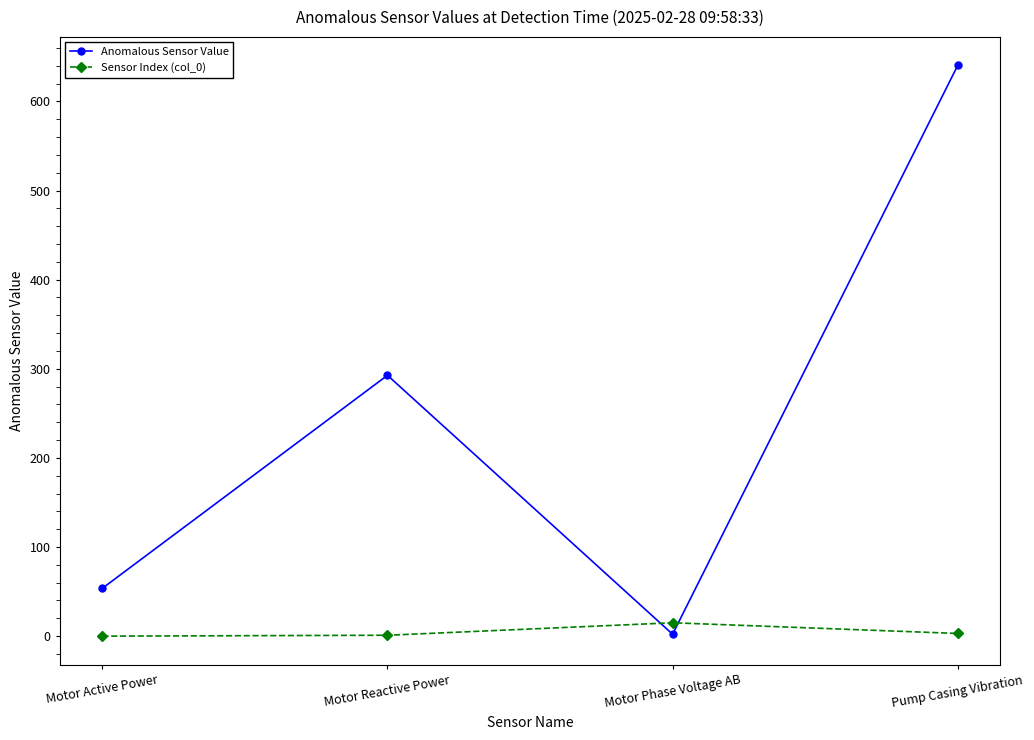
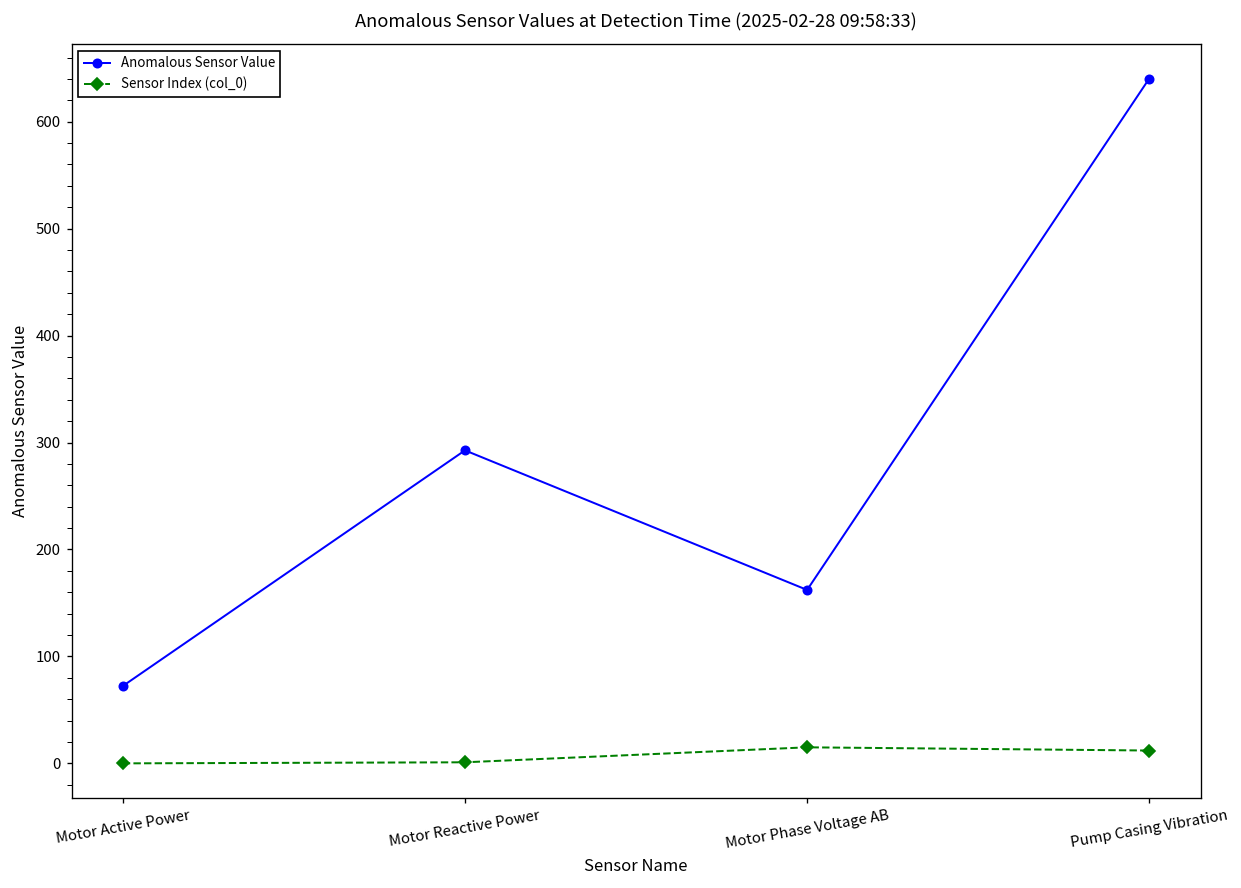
Anomalous Sensor Value, Motor Active Power: 50 -> 70
Anomalous Sensor Value, Motor Phase Voltage AB: 0 -> 160
Sensor Index (col_0), Pump Casing Vibration: 0 -> 10
